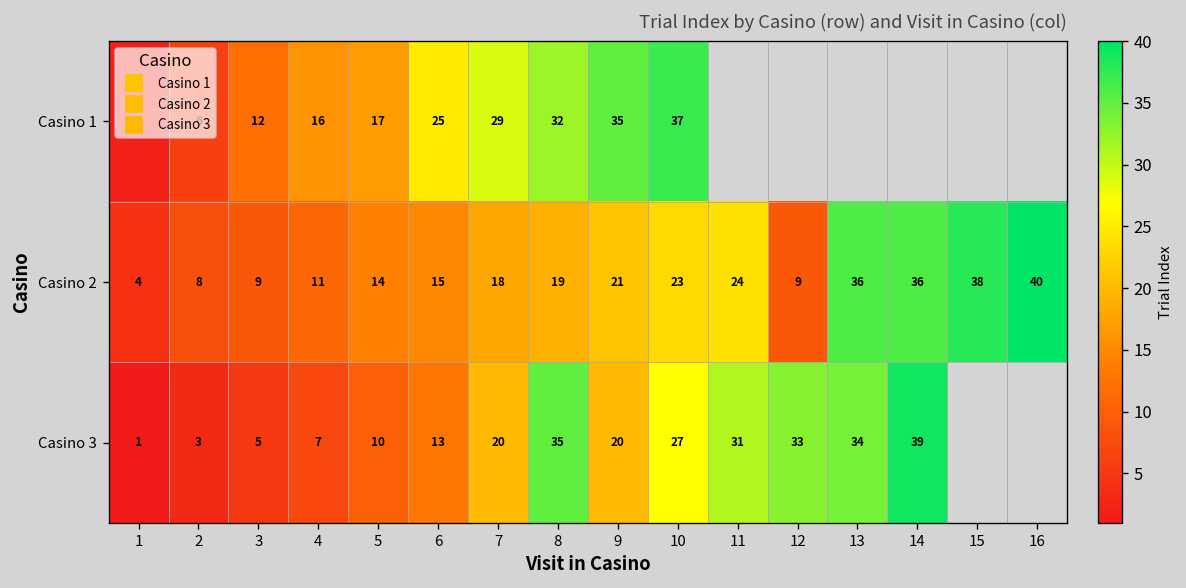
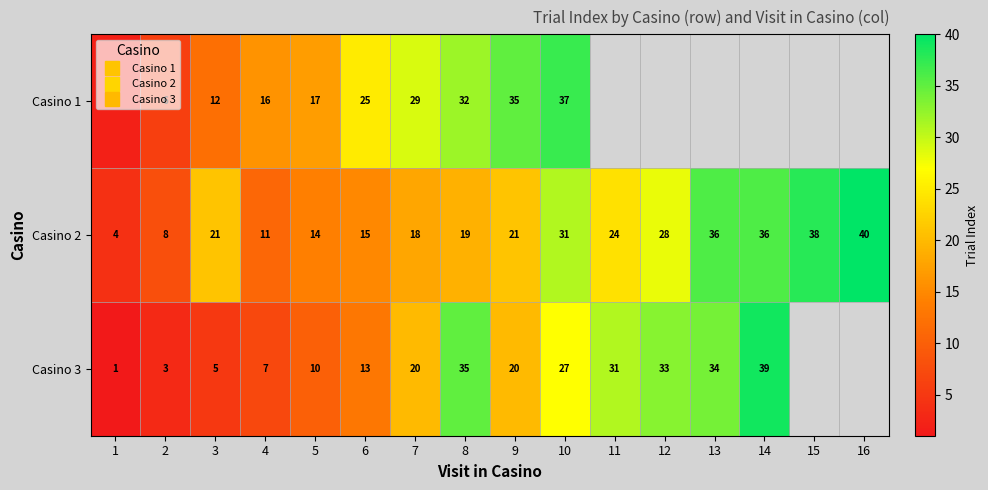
Casino 2, 3: 9 -> 21
Casino 2, 10: 23 -> 31
Casino 2, 12: 9 -> 28
